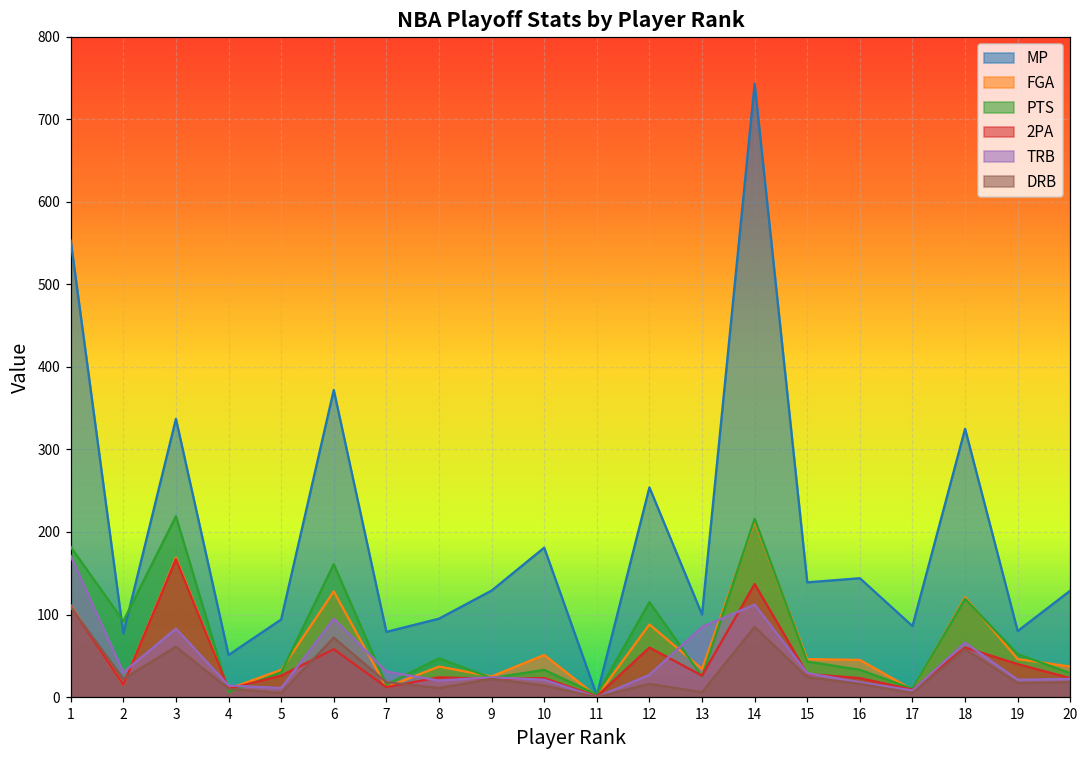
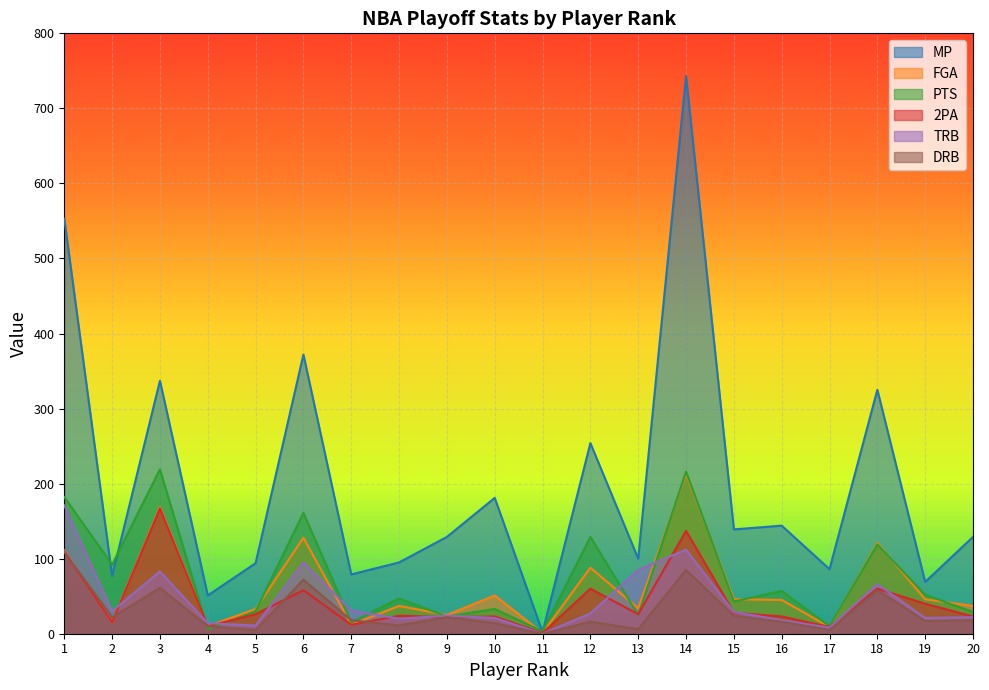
PTS, 12: 120 -> 130
PTS, 16: 30 -> 60
MP, 19: 80 -> 70
